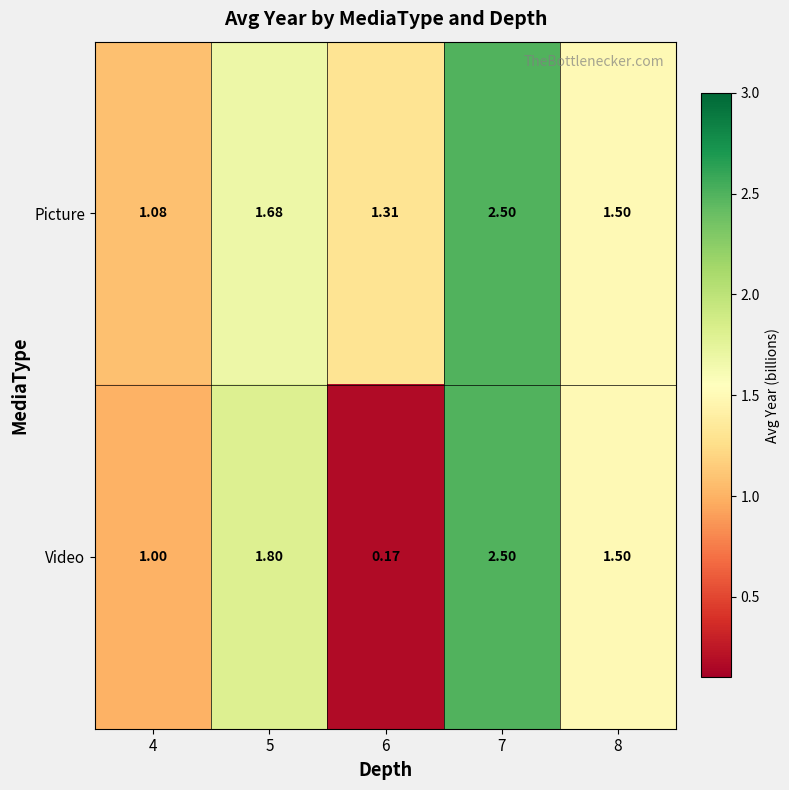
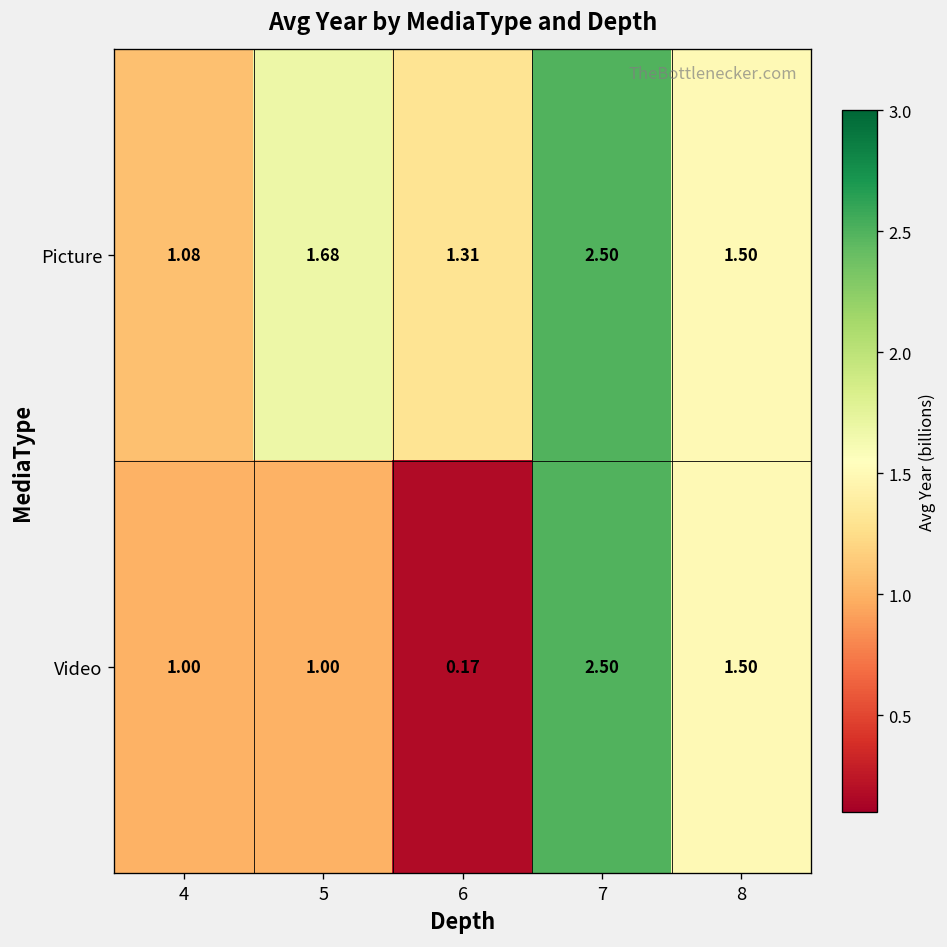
Video, 5: 1.80 -> 1.00
